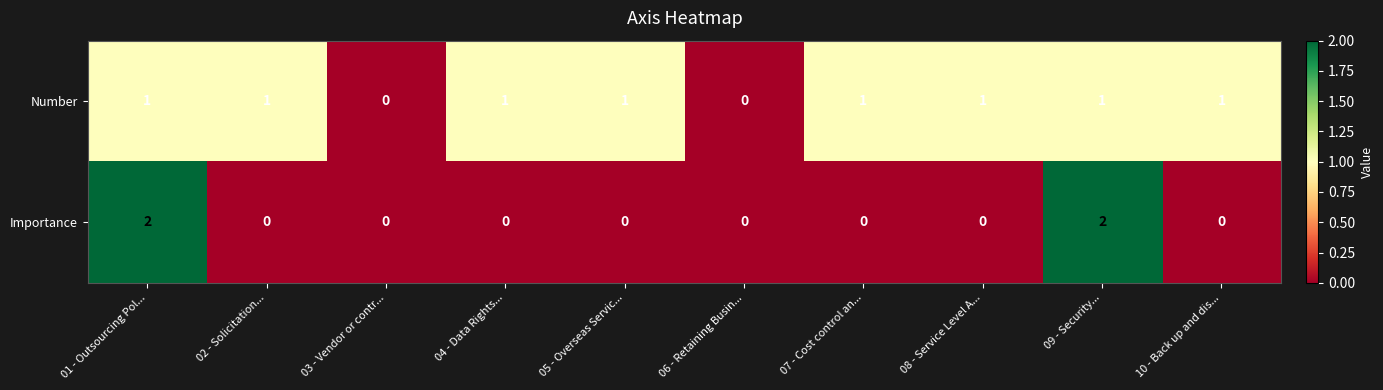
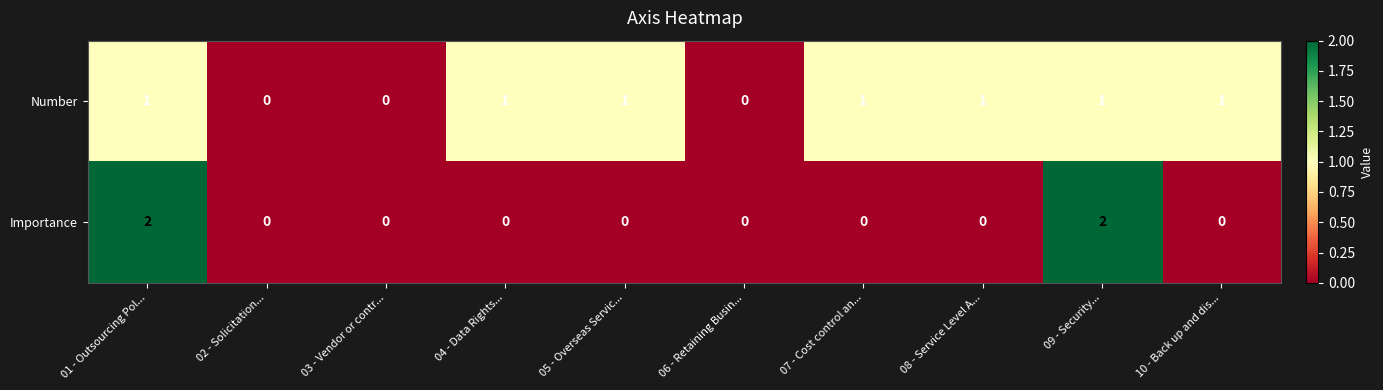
Number, 02 - Solicitation...: 1 -> 0
